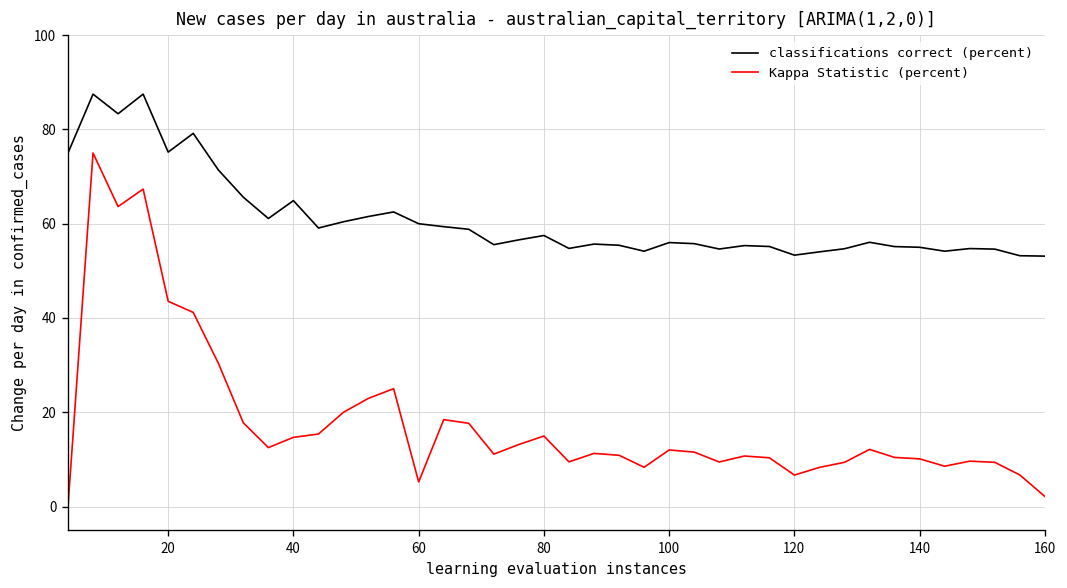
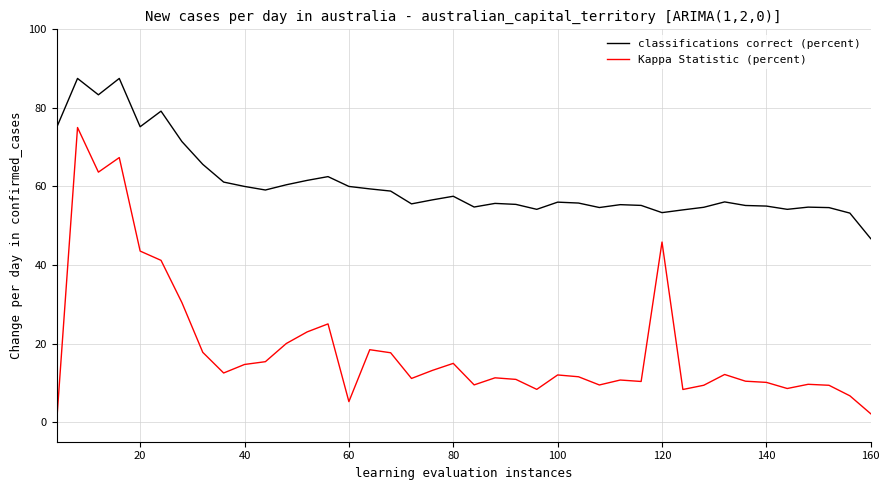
classifications correct (percent), 40: 65 -> 60
Kappa Statistic (percent), 120: 7 -> 46
classifications correct (percent), 160: 53 -> 47
